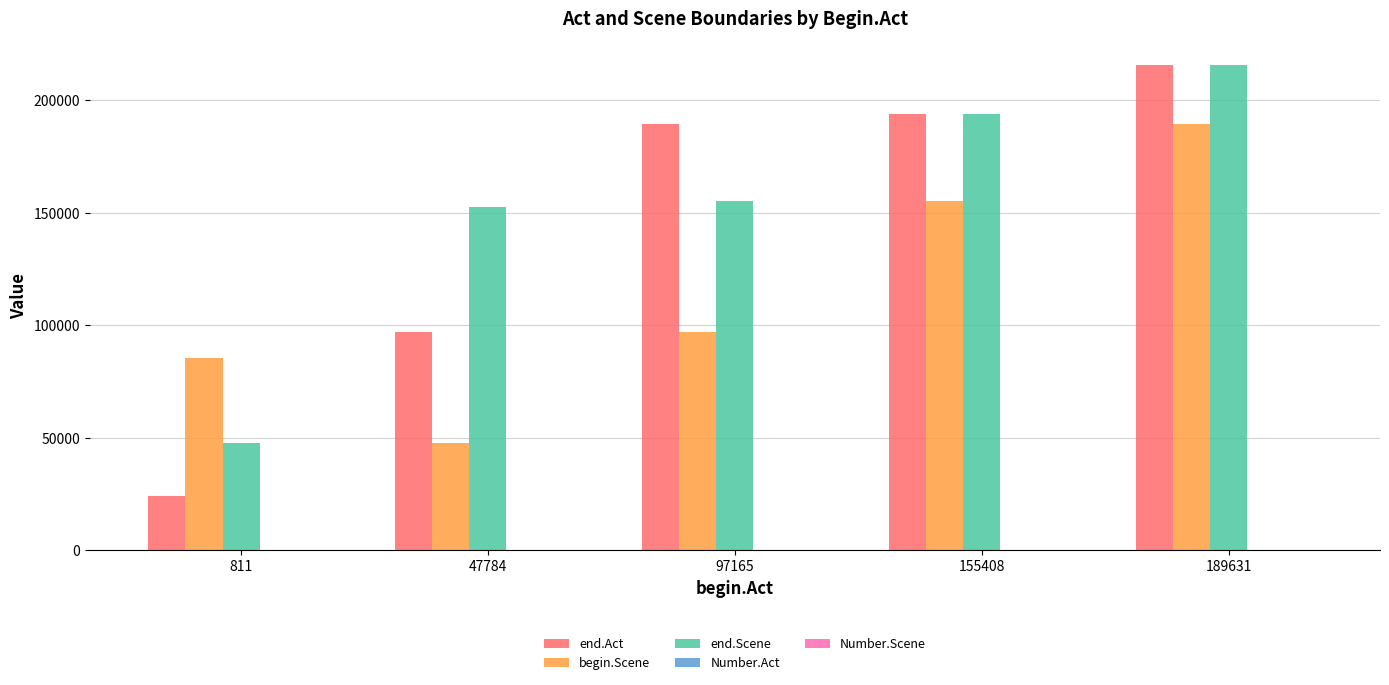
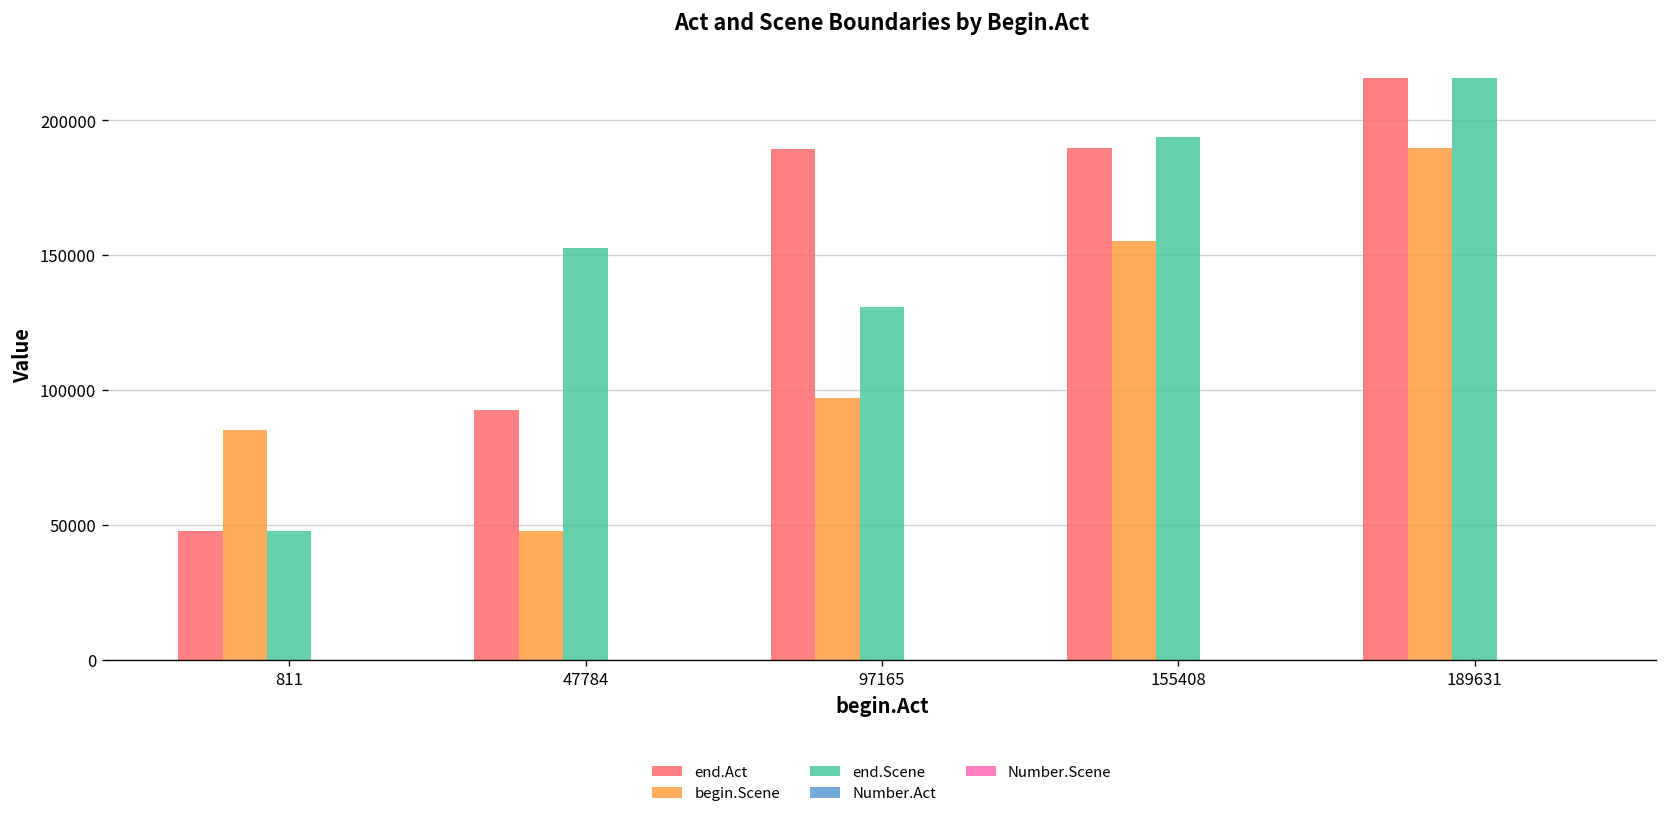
end.Act, 811: 24000 -> 48000
end.Act, 47784: 97000 -> 93000
end.Scene, 97165: 155000 -> 131000
end.Act, 155408: 194000 -> 190000
